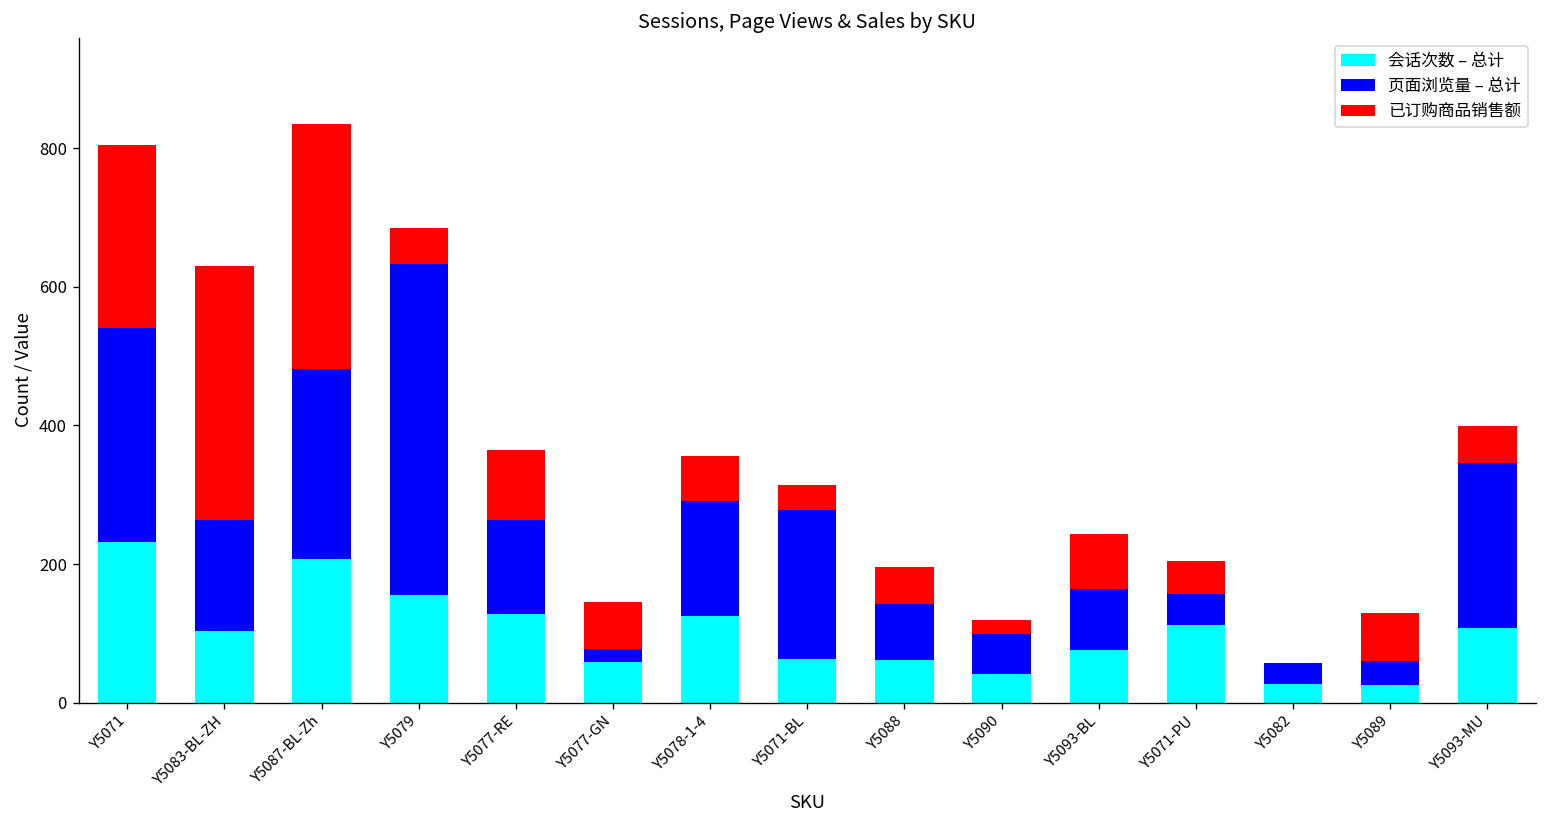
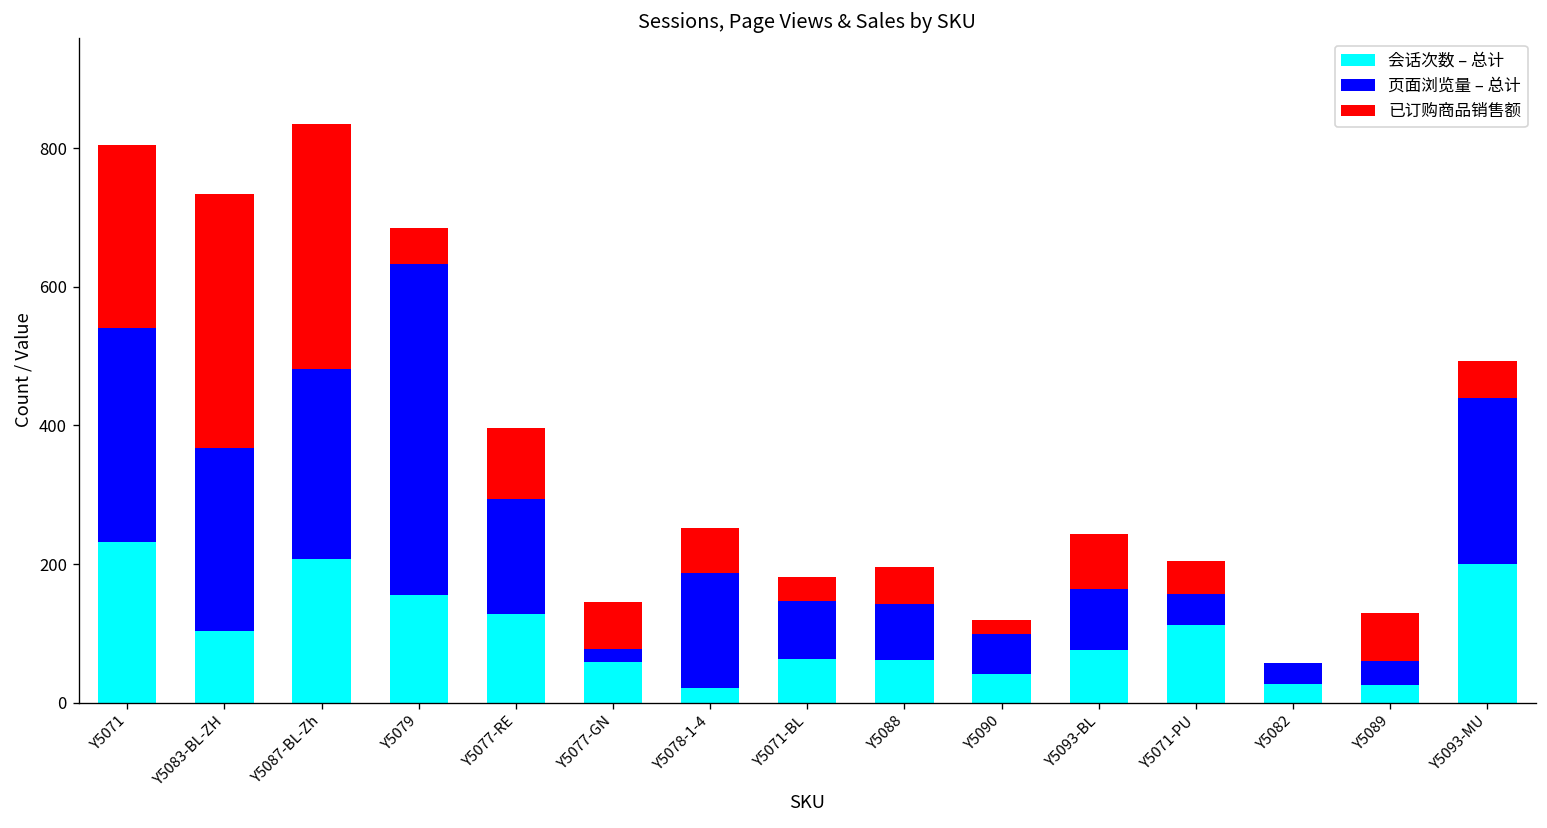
页面浏览量 – 总计, Y5083-BL-ZH: 160 -> 260
页面浏览量 – 总计, Y5077-RE: 140 -> 170
会话次数 – 总计, Y5078-1-4: 130 -> 20
页面浏览量 – 总计, Y5071-BL: 220 -> 80
会话次数 – 总计, Y5093-MU: 110 -> 200
